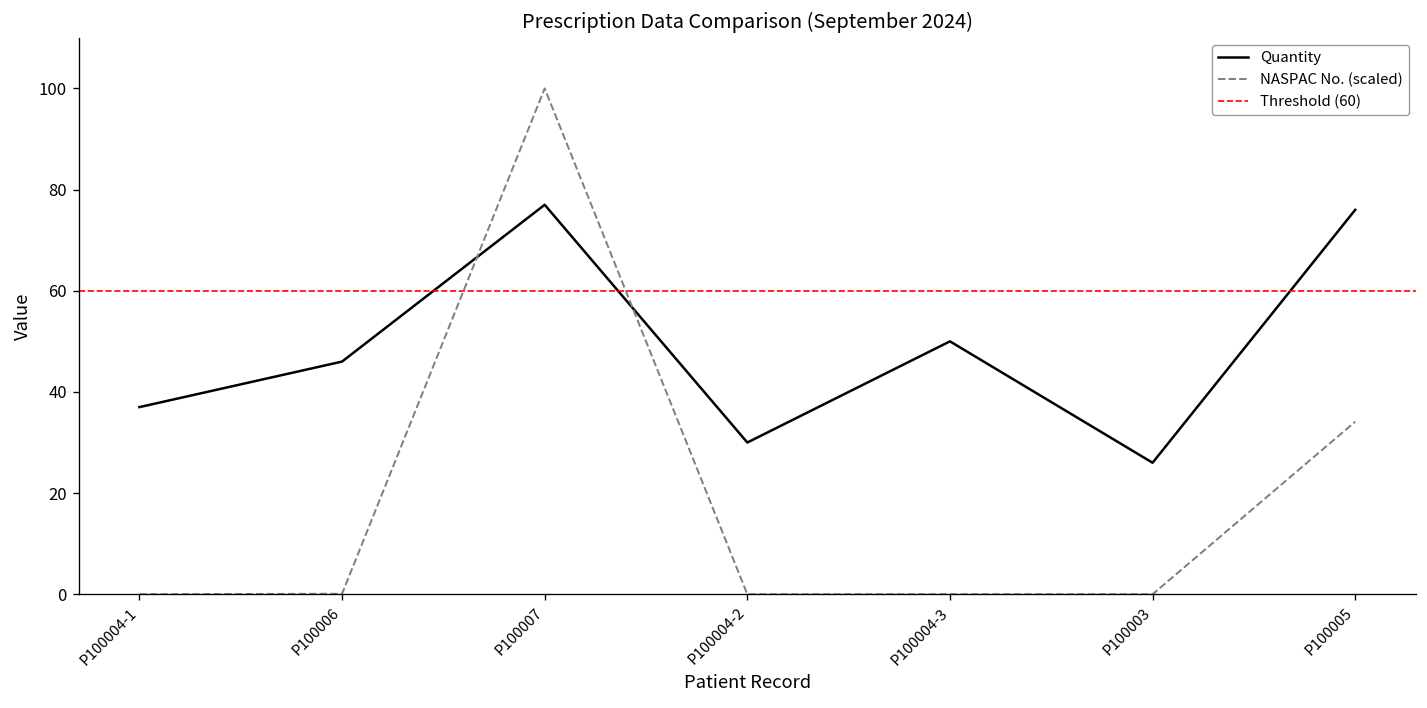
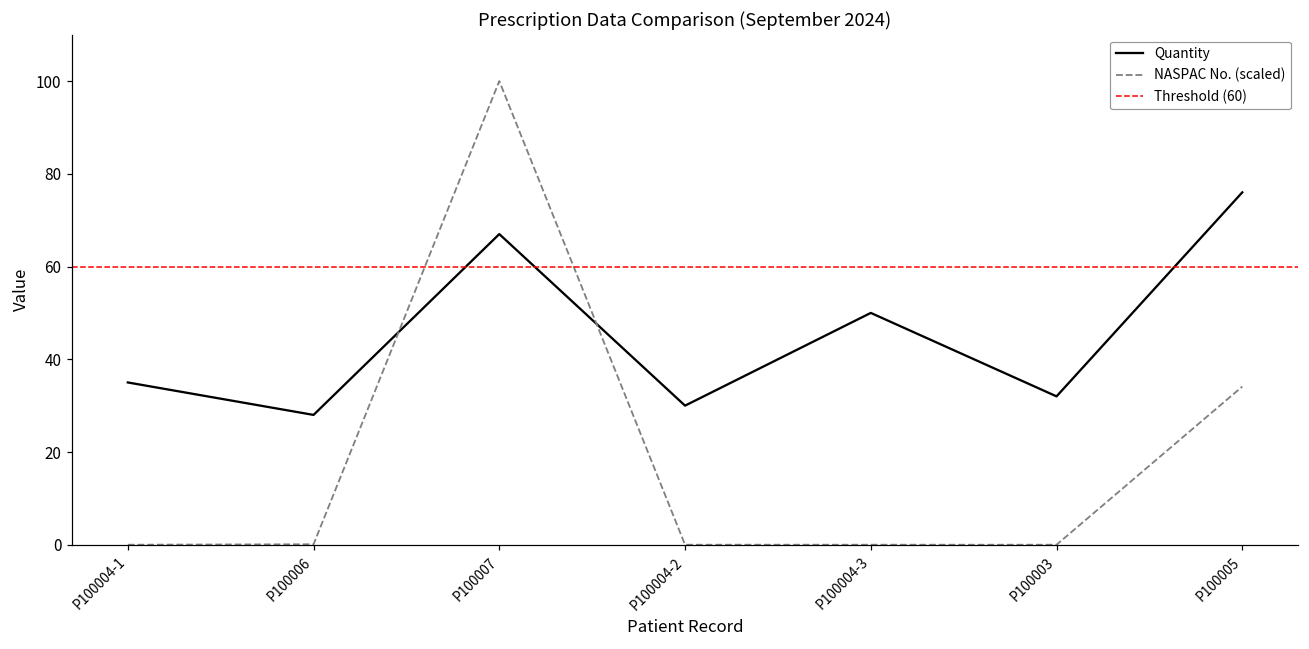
Quantity, P100004-1: 37 -> 35
Quantity, P100006: 46 -> 28
Quantity, P100007: 77 -> 67
Quantity, P100003: 26 -> 32
